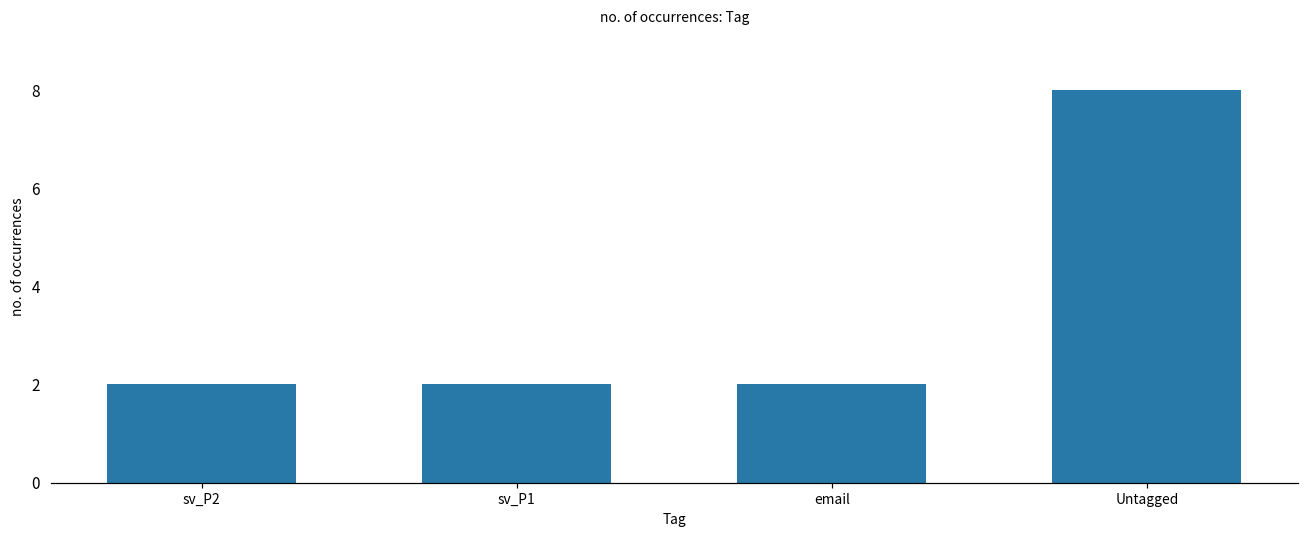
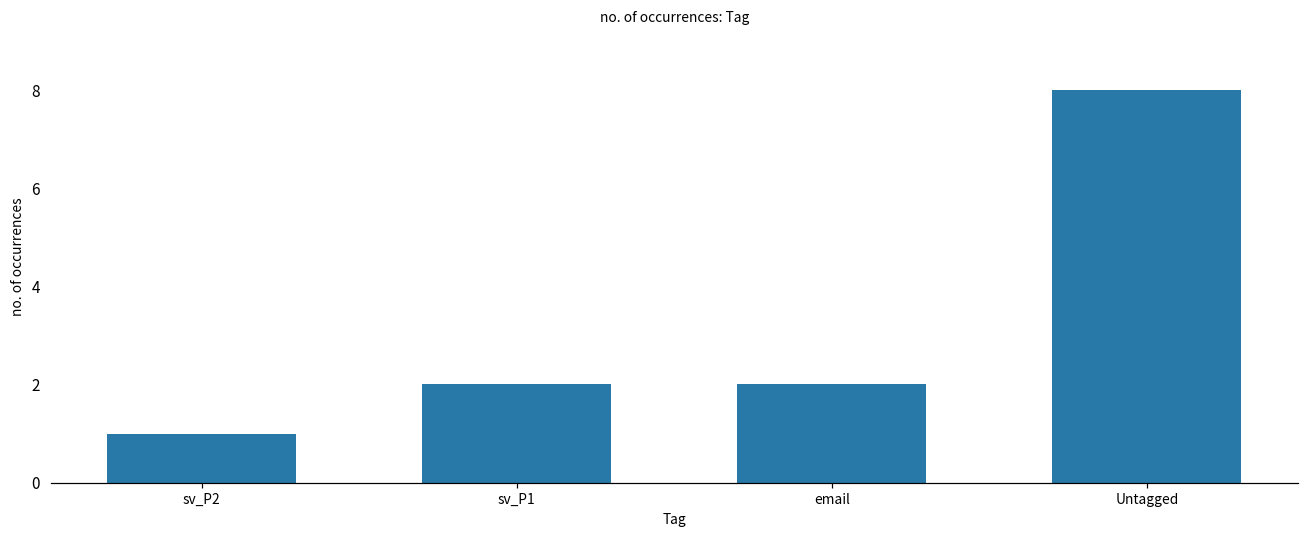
sv_P2: 2 -> 1
